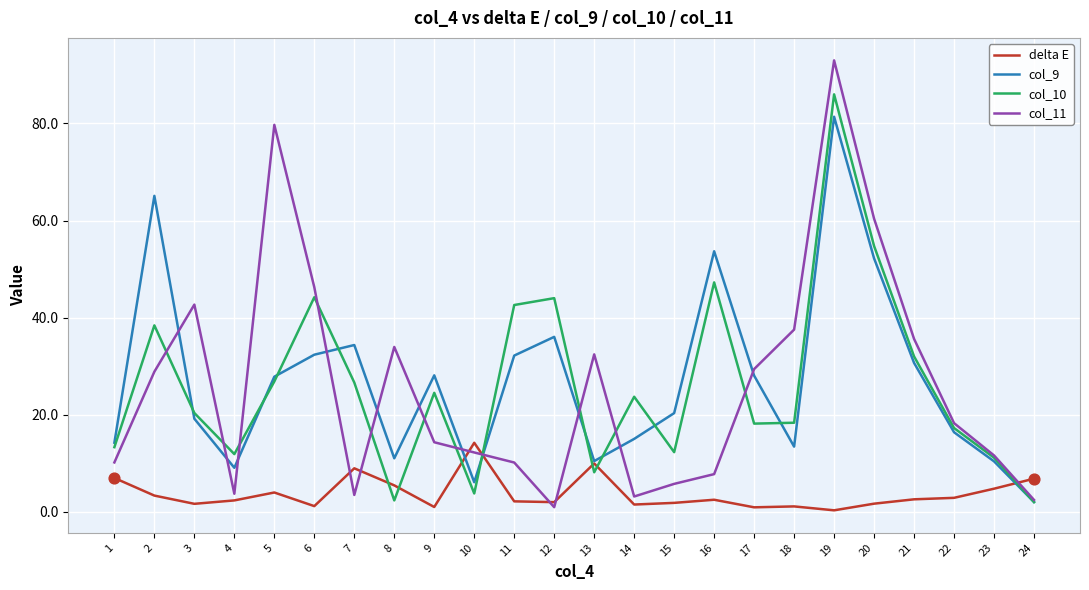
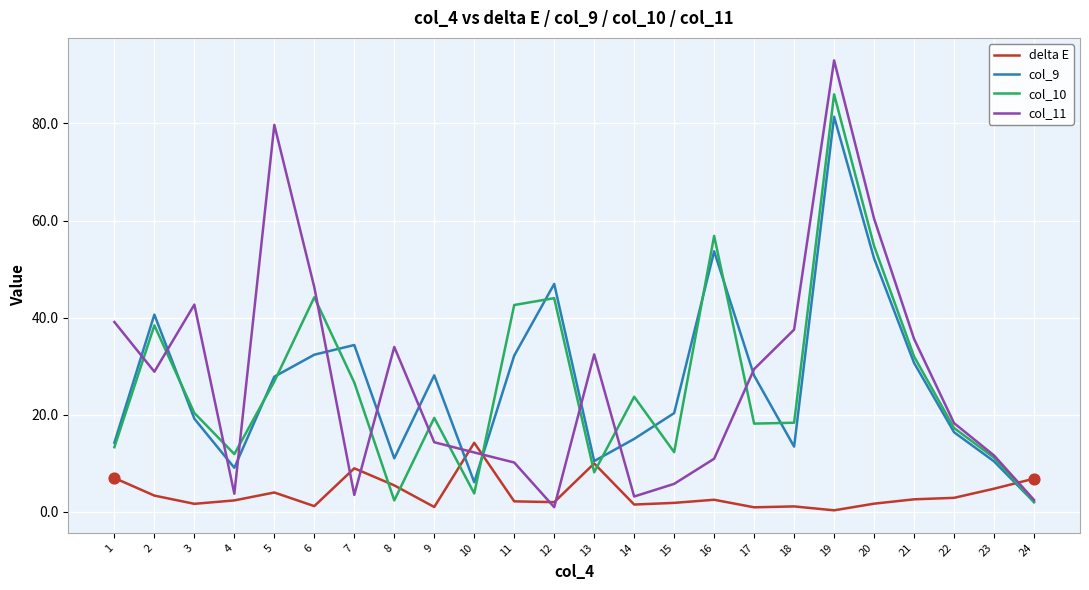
col_11, 1: 10 -> 39
col_9, 2: 65 -> 41
col_10, 9: 25 -> 19
col_9, 12: 36 -> 47
col_10, 16: 47 -> 57
col_11, 16: 8 -> 11
